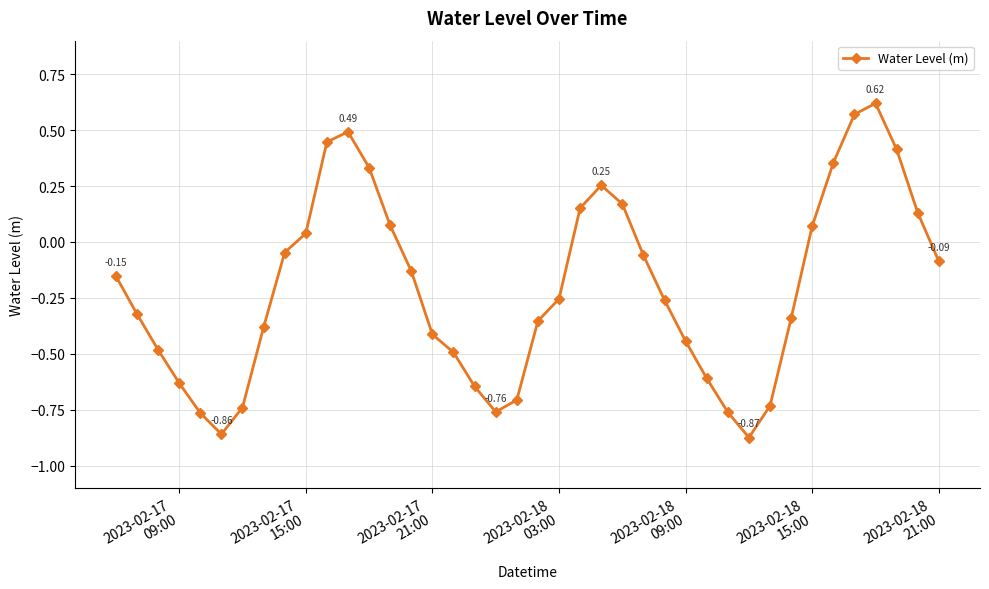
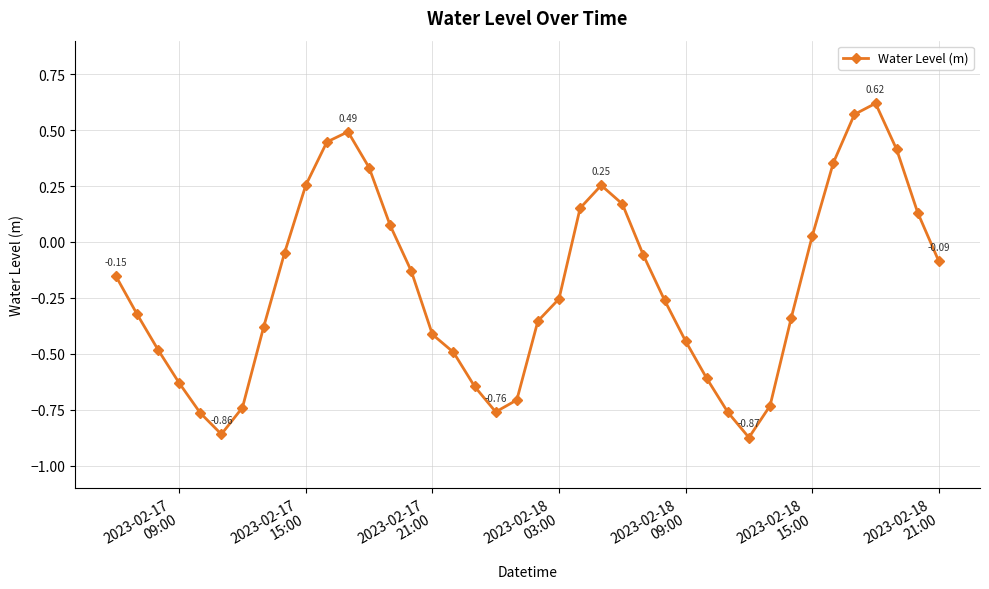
2023-02-17 15:00: 0.04 -> 0.25
2023-02-18 15:00: 0.07 -> 0.03
